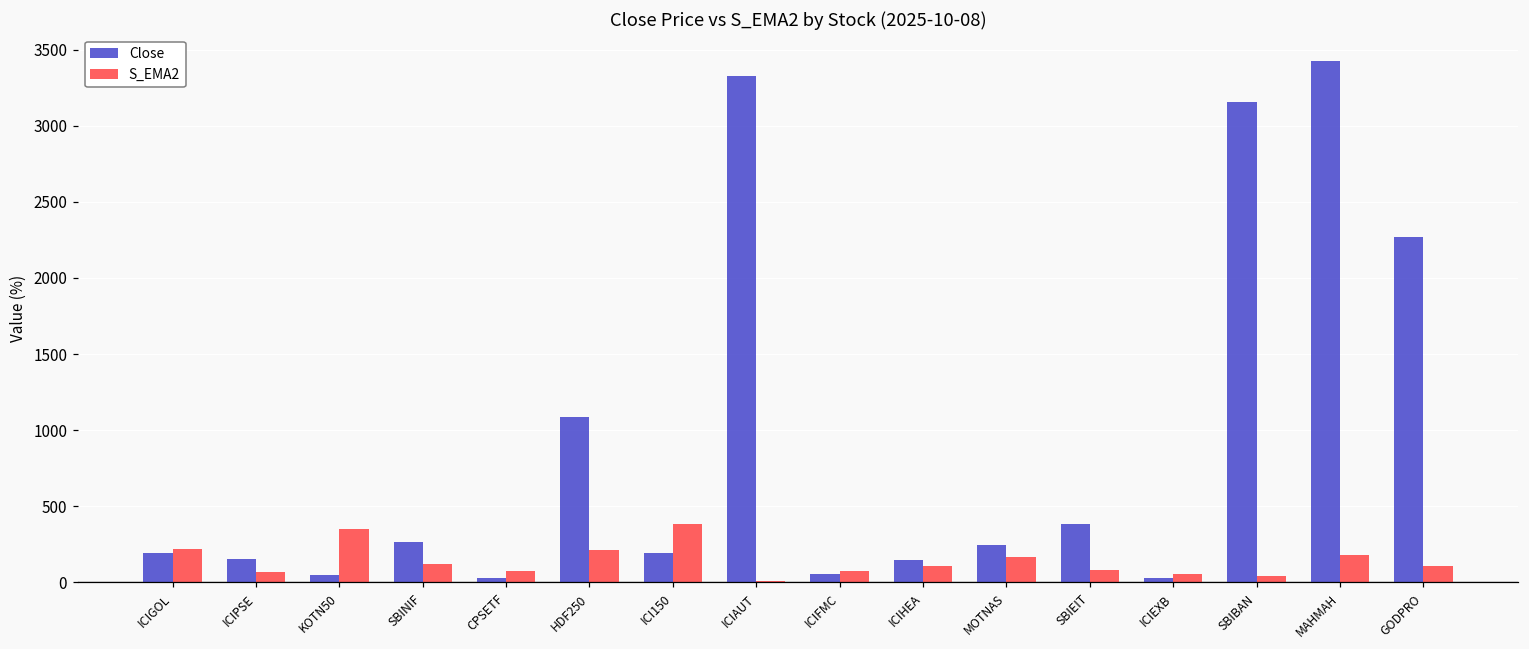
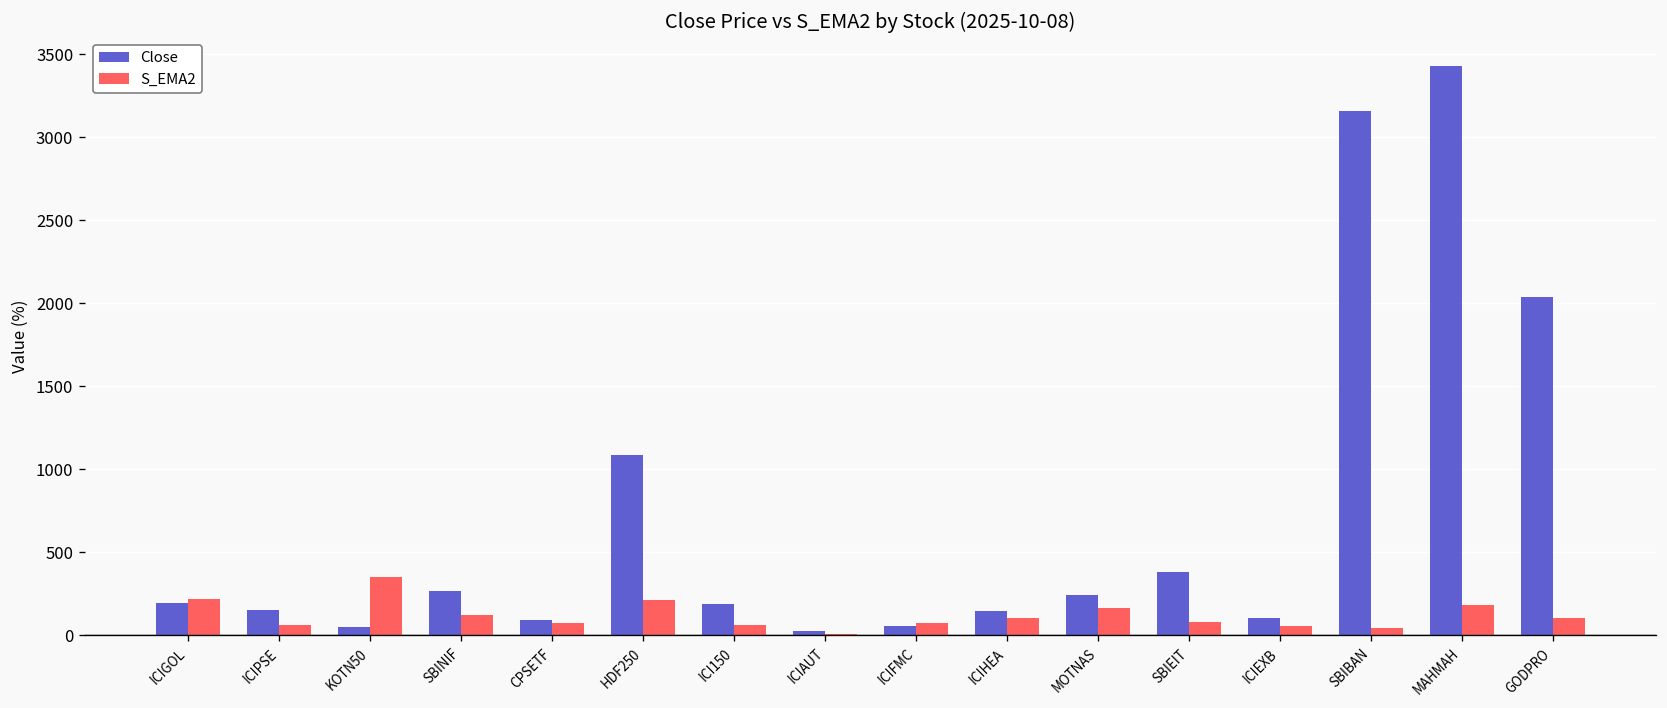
Close, CPSETF: 30 -> 90
S_EMA2, ICI150: 380 -> 60
Close, ICIAUT: 3320 -> 30
Close, ICIEXB: 30 -> 100
Close, GODPRO: 2270 -> 2040
